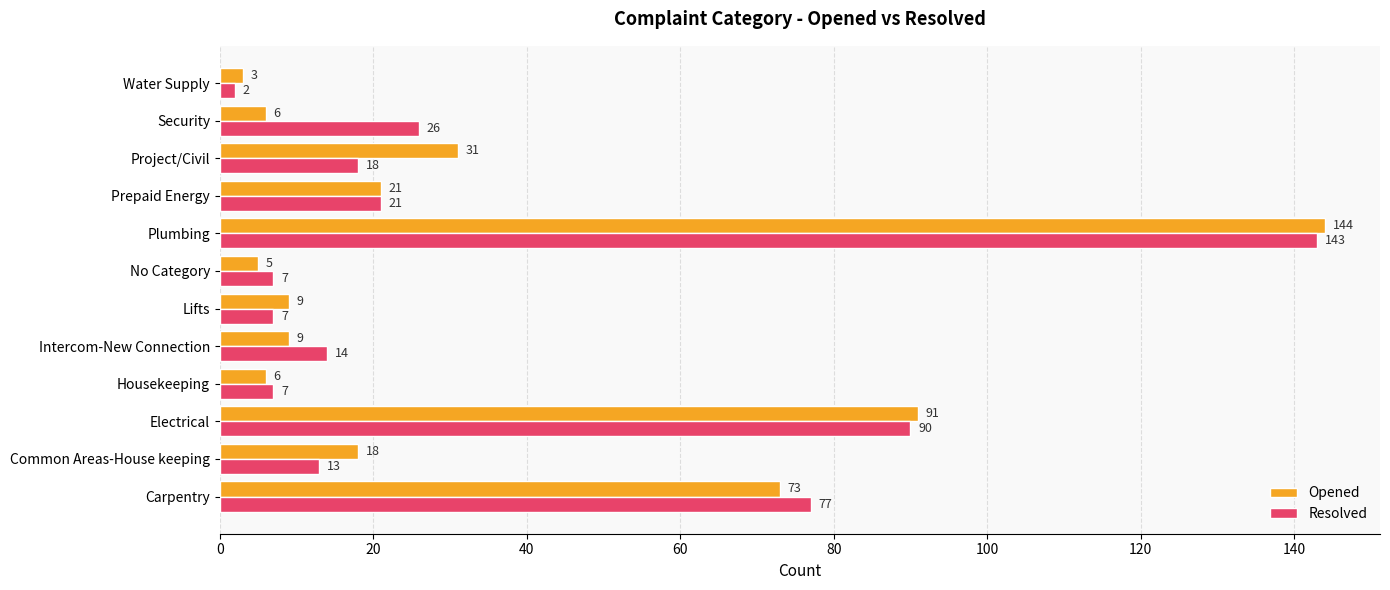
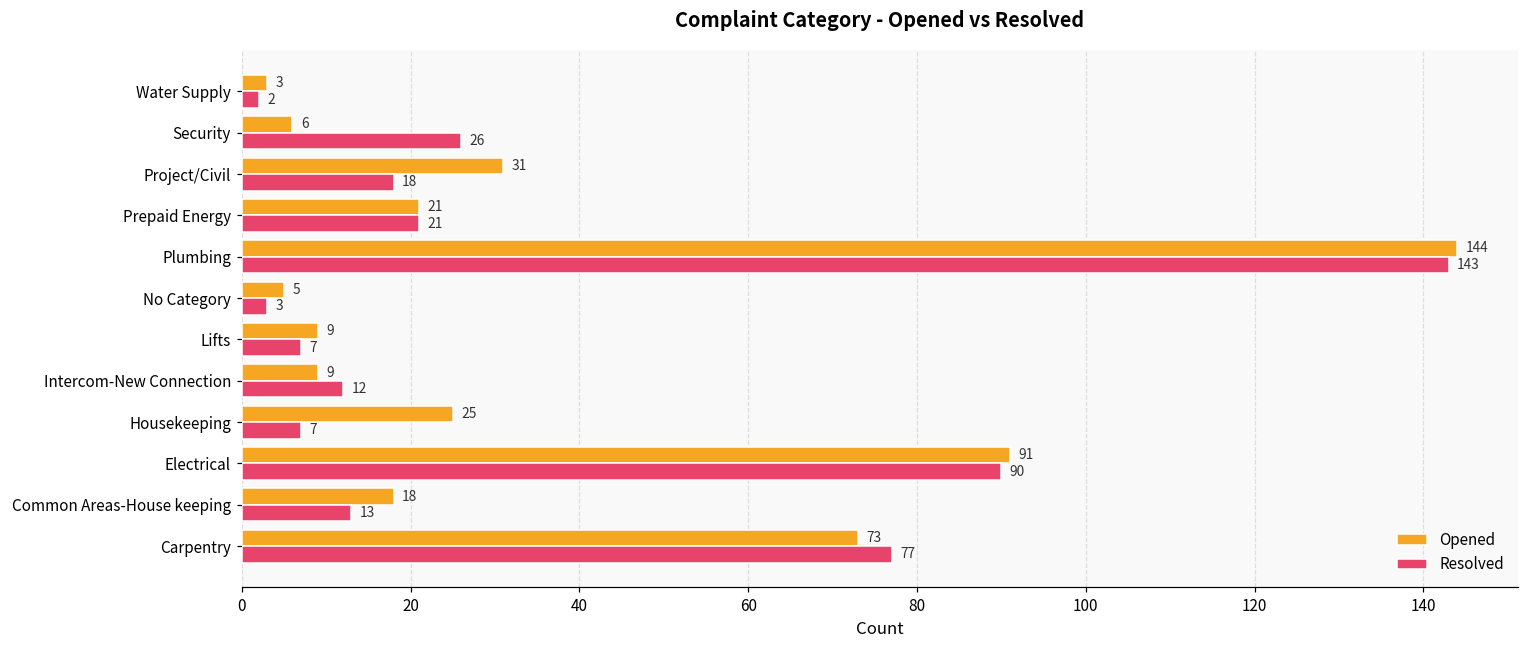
Resolved, No Category: 7 -> 3
Resolved, Intercom-New Connection: 14 -> 12
Opened, Housekeeping: 6 -> 25
